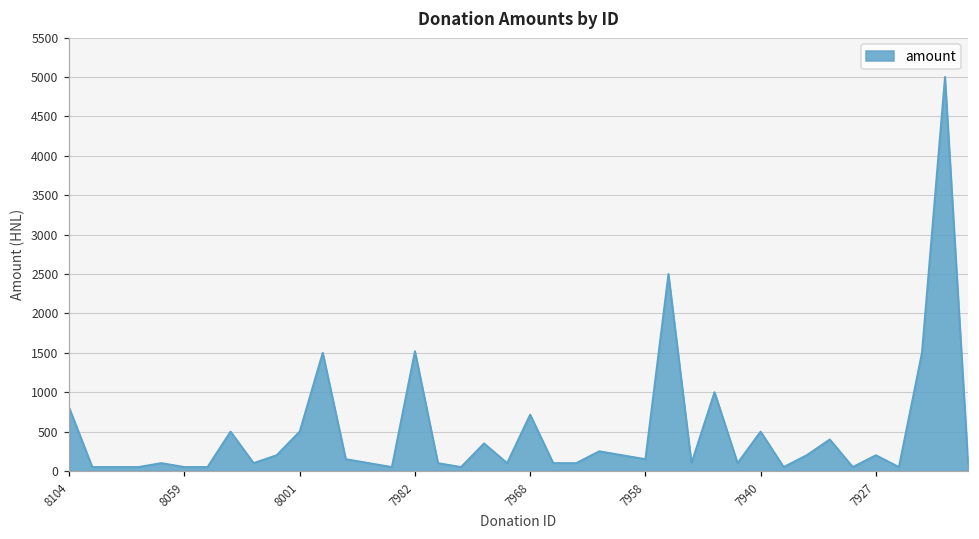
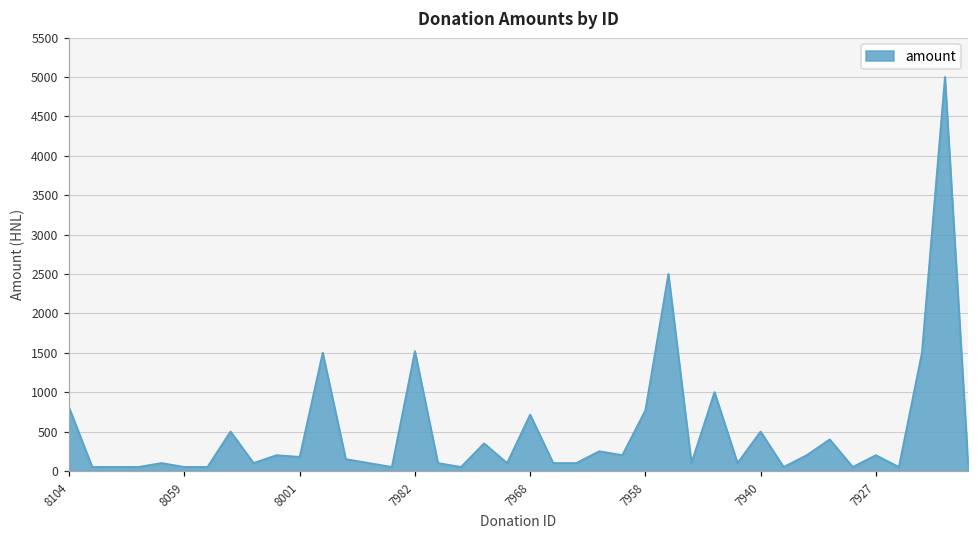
8001: 500 -> 200
7958: 200 -> 800
